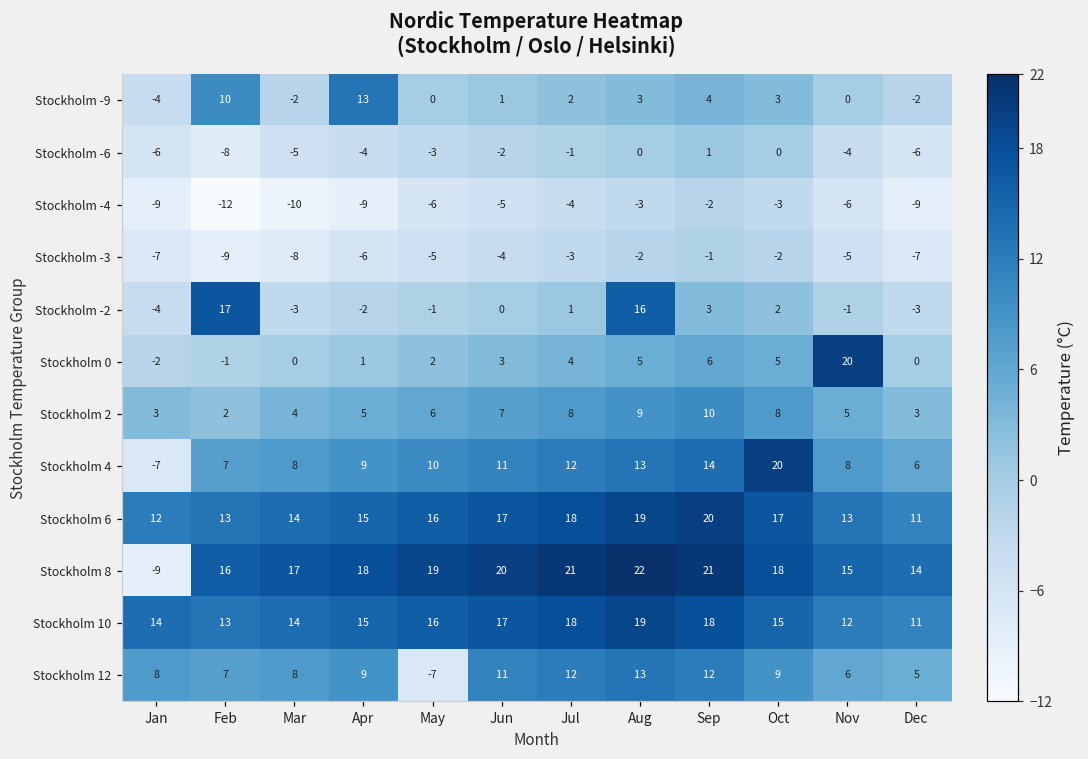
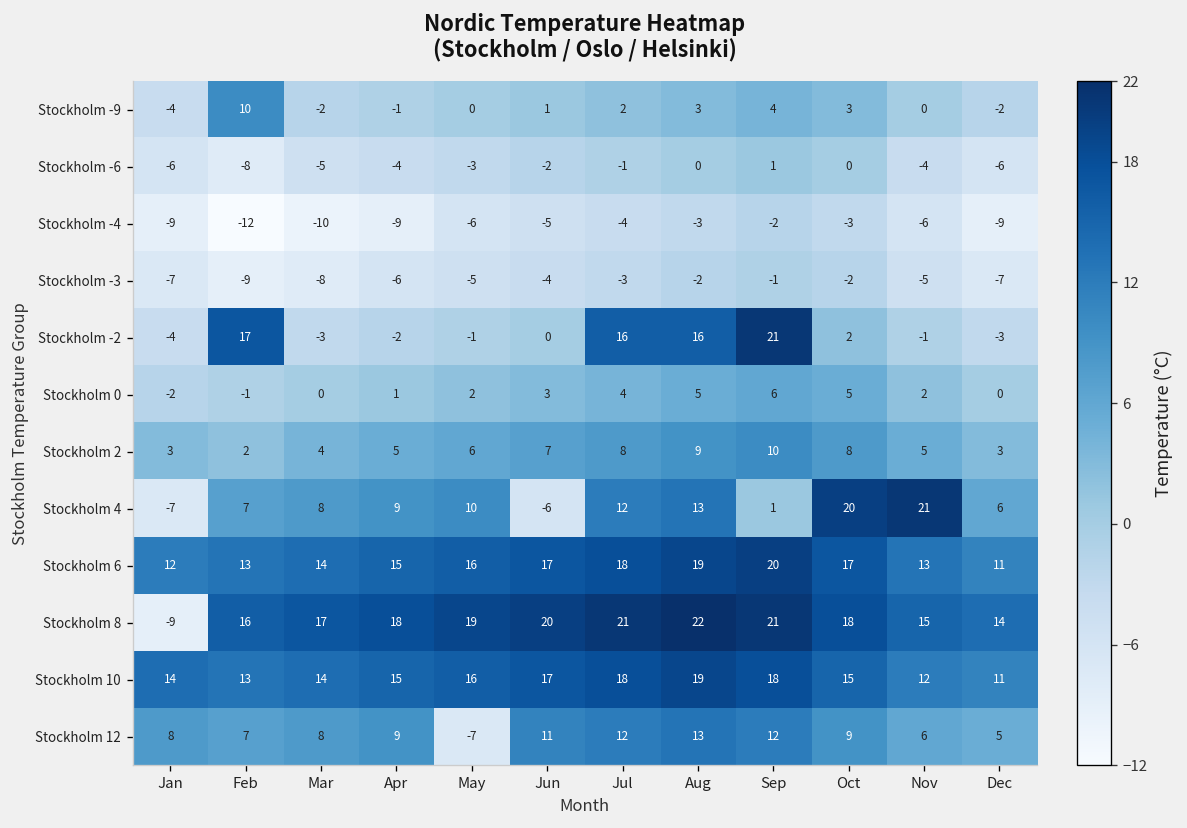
Stockholm -9, Apr: 13 -> -1
Stockholm -2, Jul: 1 -> 16
Stockholm -2, Sep: 3 -> 21
Stockholm 0, Nov: 20 -> 2
Stockholm 4, Jun: 11 -> -6
Stockholm 4, Sep: 14 -> 1
Stockholm 4, Nov: 8 -> 21
